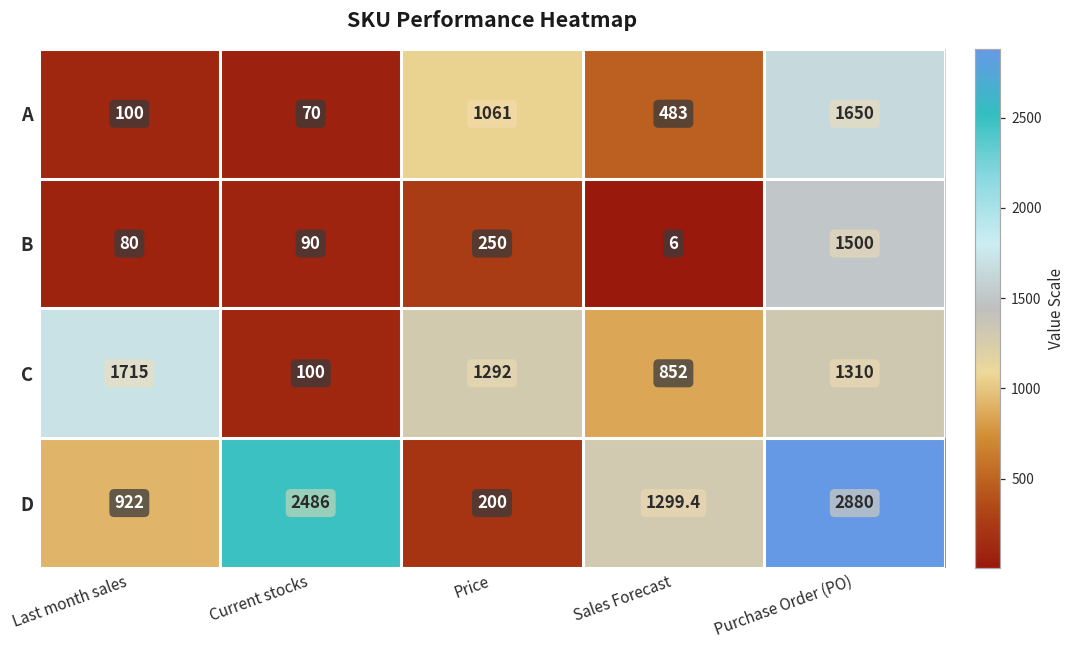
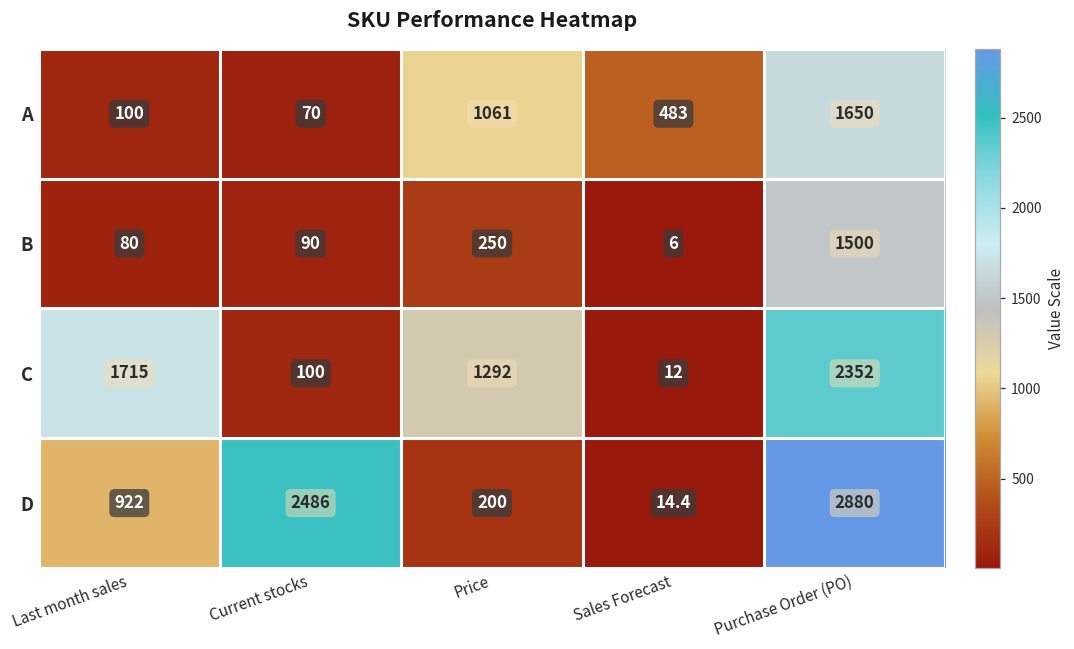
C, Sales Forecast: 852 -> 12
C, Purchase Order (PO): 1310 -> 2352
D, Sales Forecast: 1299.4 -> 14.4
